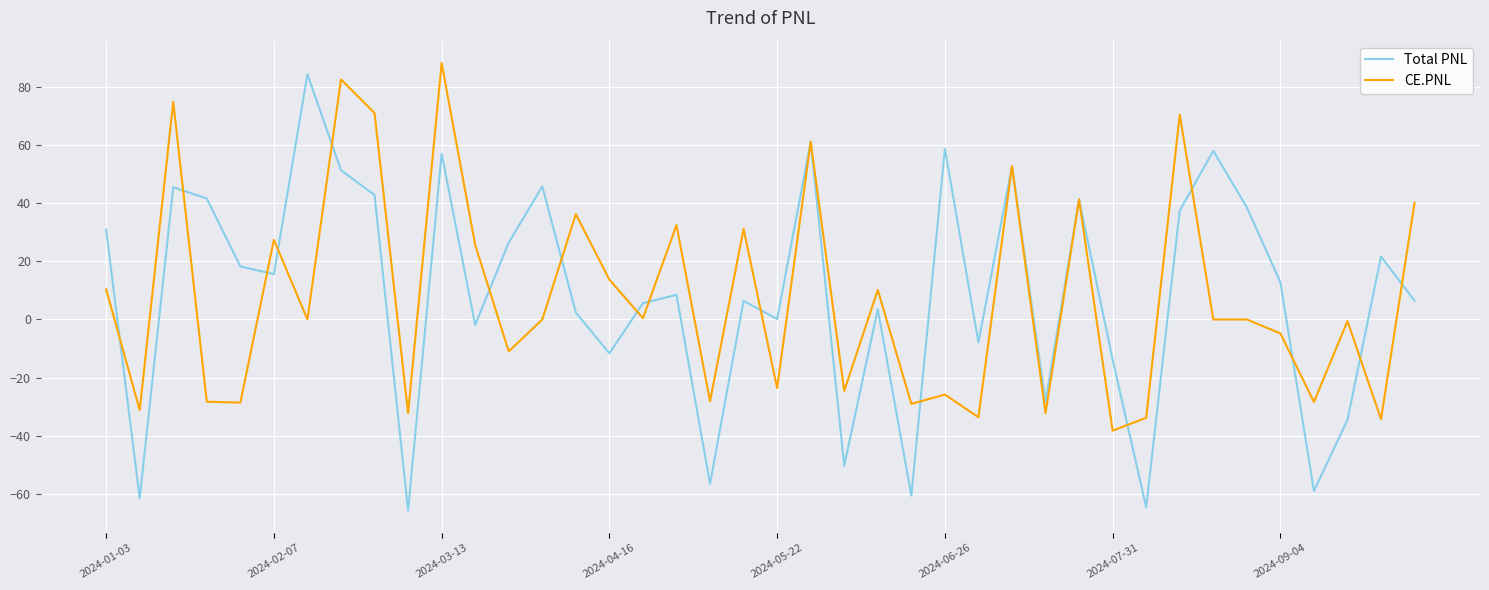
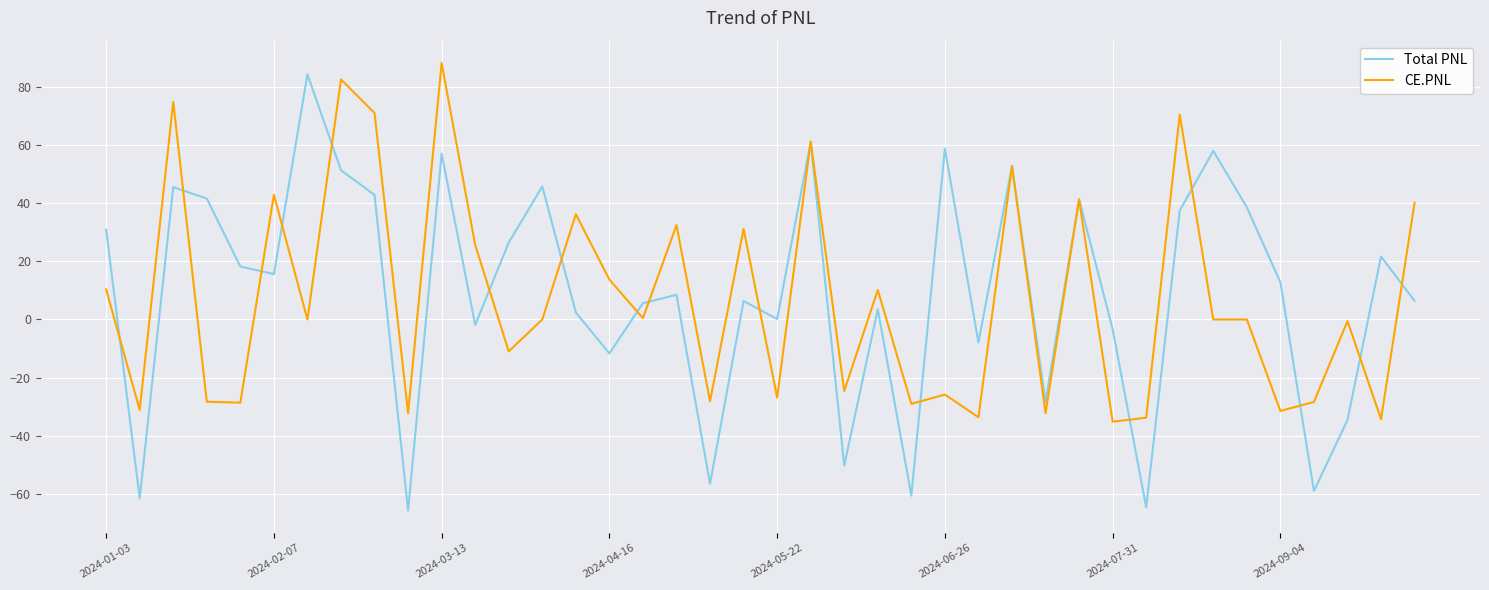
CE.PNL, 2024-02-07: 27 -> 43
CE.PNL, 2024-05-22: -24 -> -27
Total PNL, 2024-07-31: -14 -> -3
CE.PNL, 2024-07-31: -38 -> -35
CE.PNL, 2024-09-04: -5 -> -31
